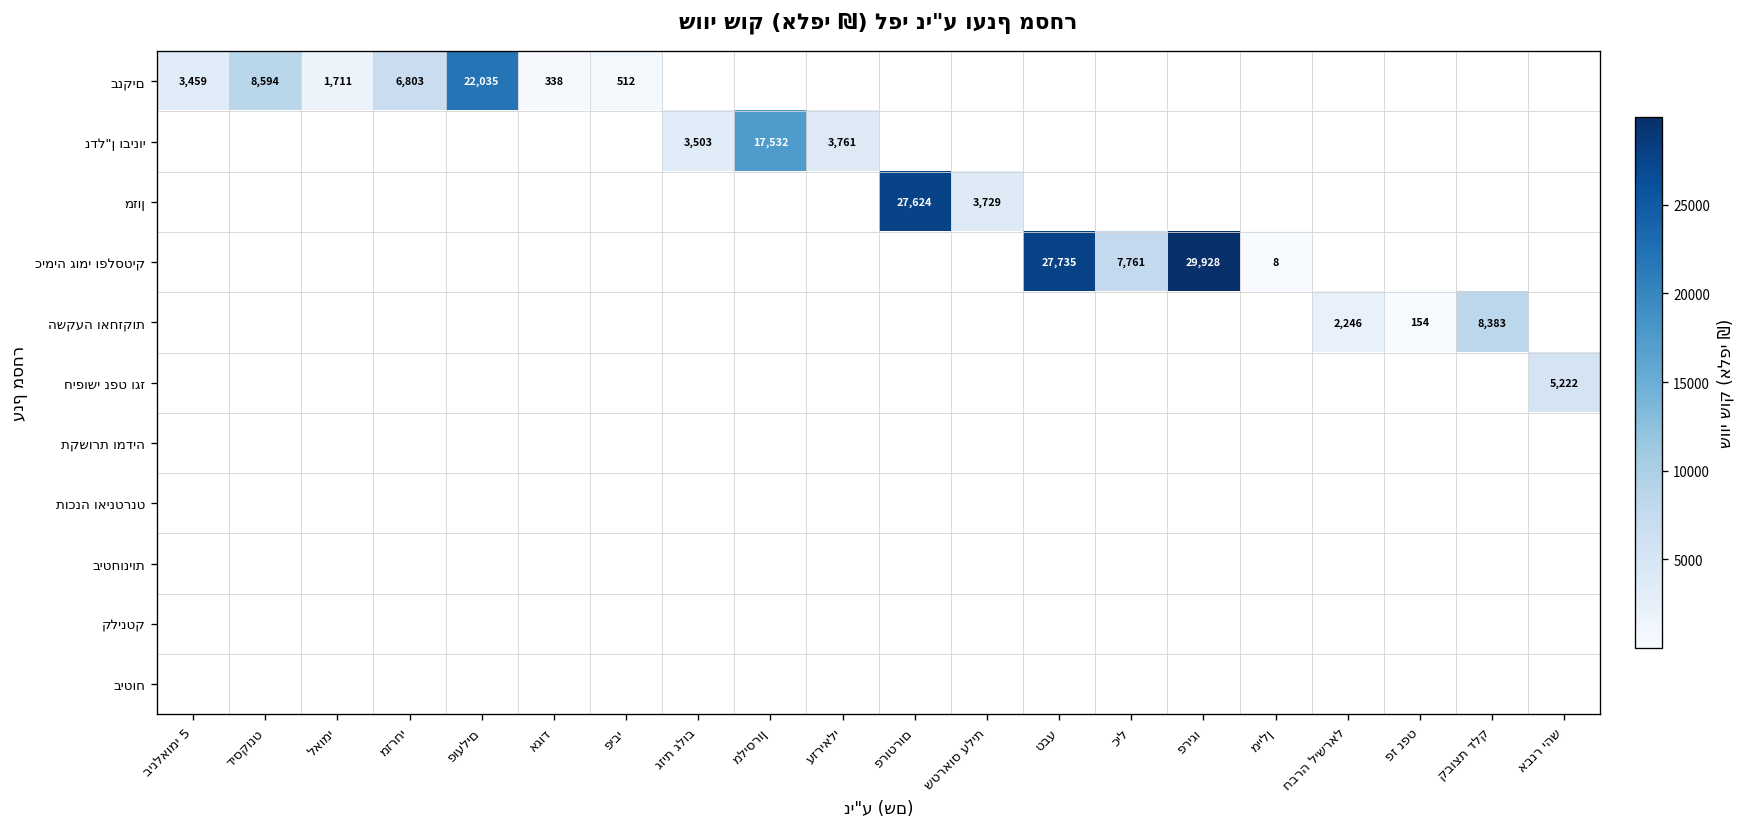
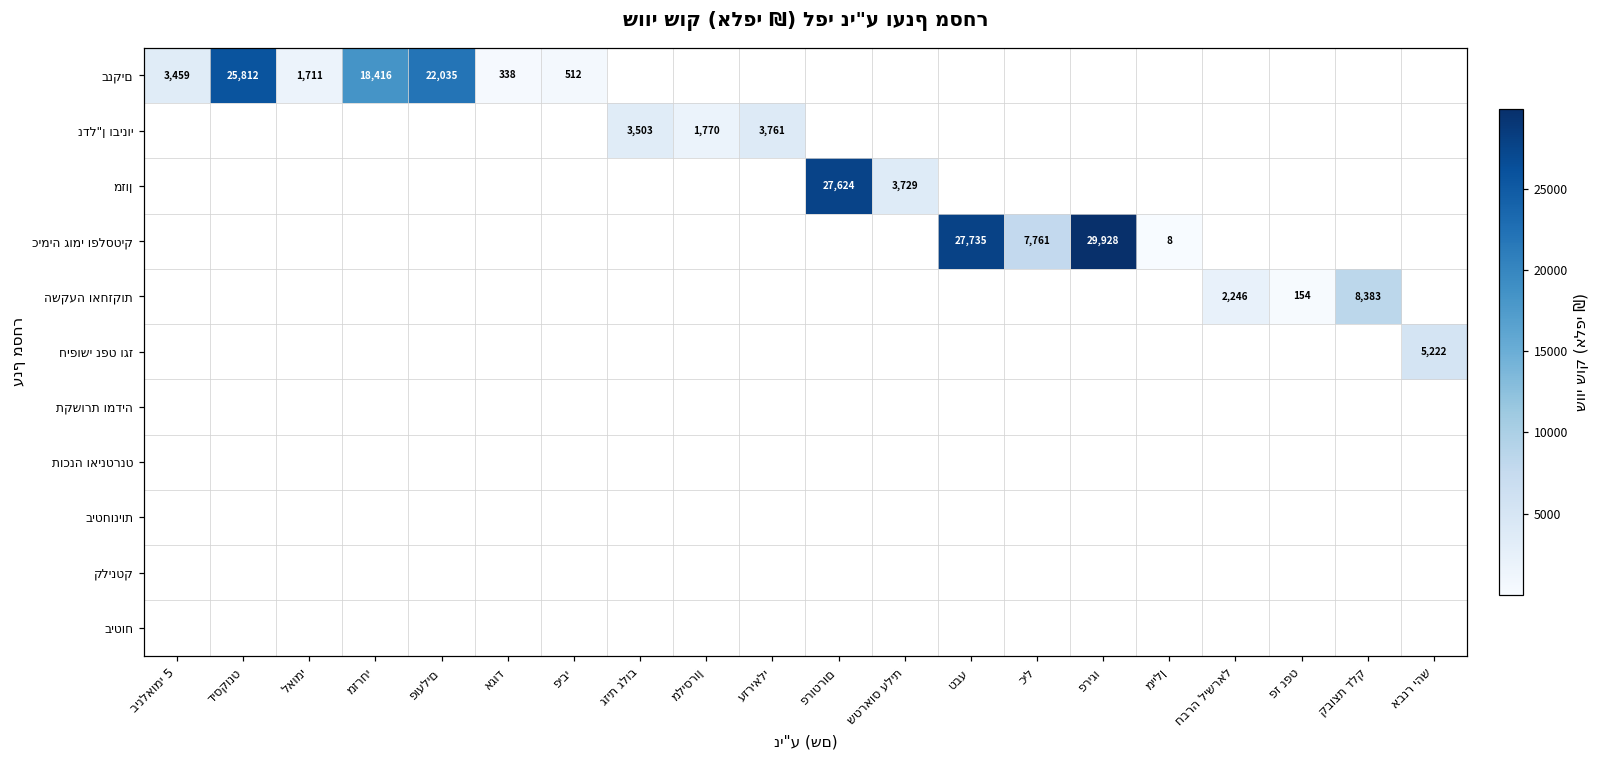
בנקים, דיסקונט: 8,594 -> 25,812
בנקים, מזרחי: 6,803 -> 18,416
נדל"ן ובינוי, מליסרון: 17,532 -> 1,770
